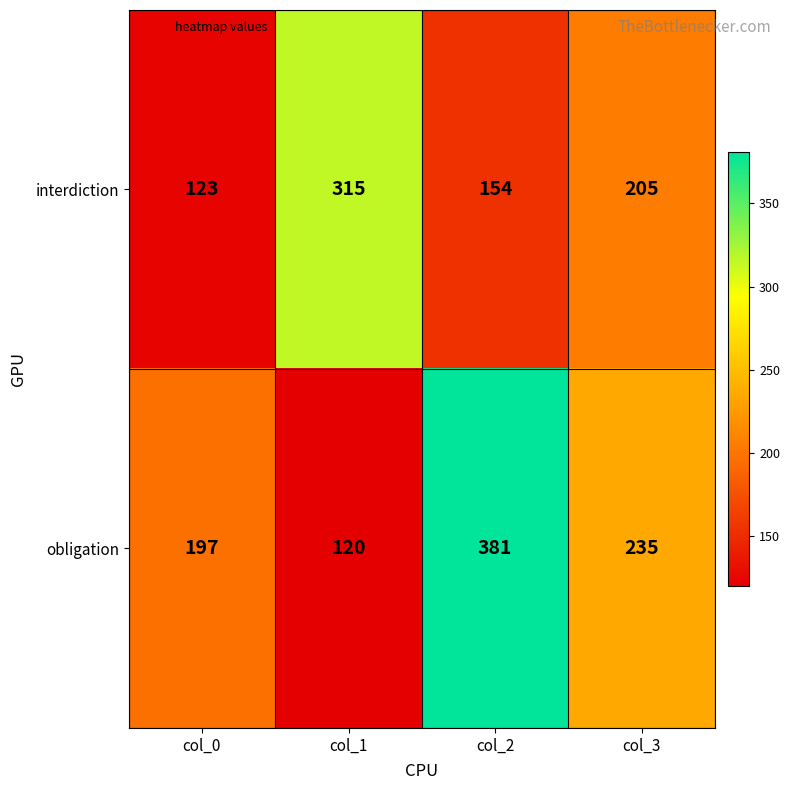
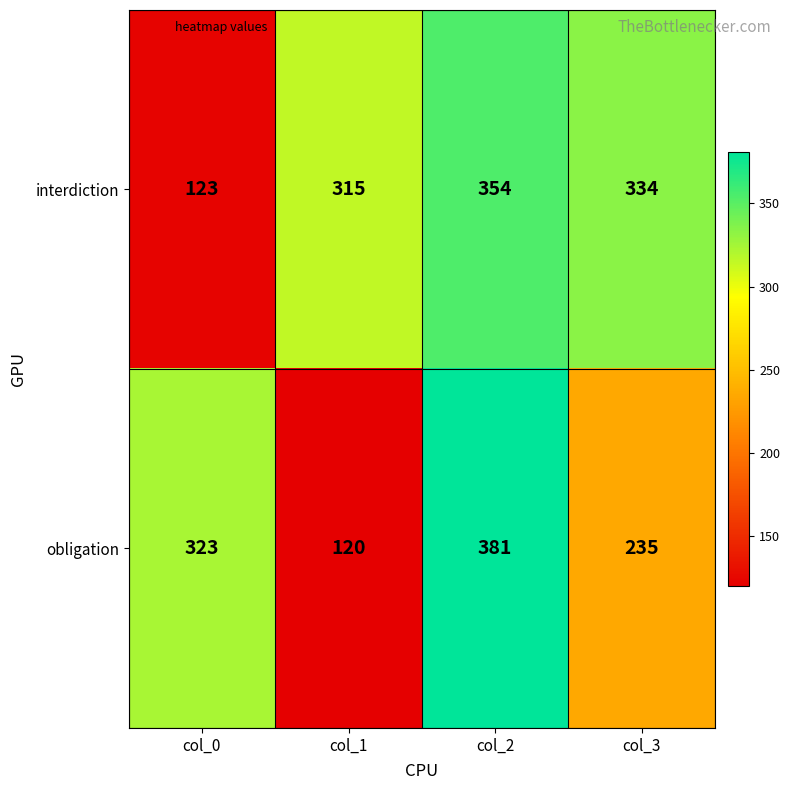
interdiction, col_2: 154 -> 354
interdiction, col_3: 205 -> 334
obligation, col_0: 197 -> 323
